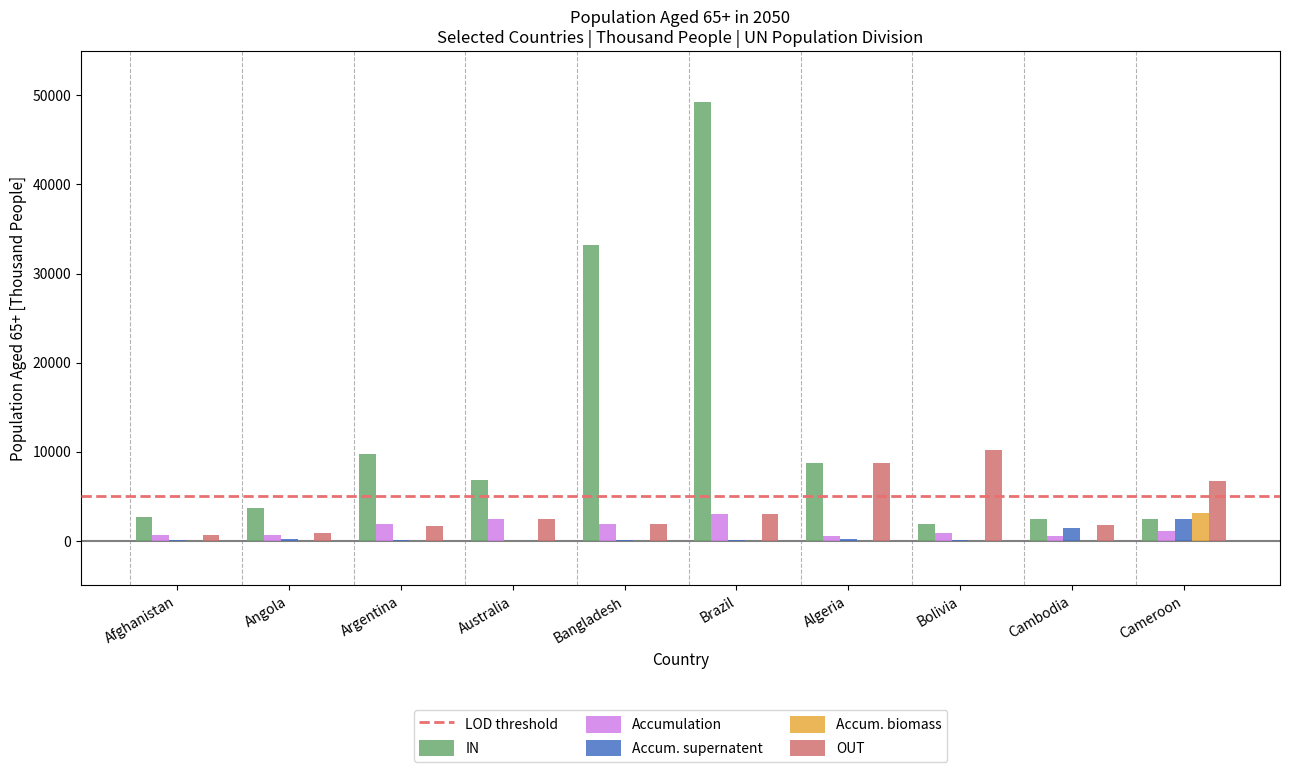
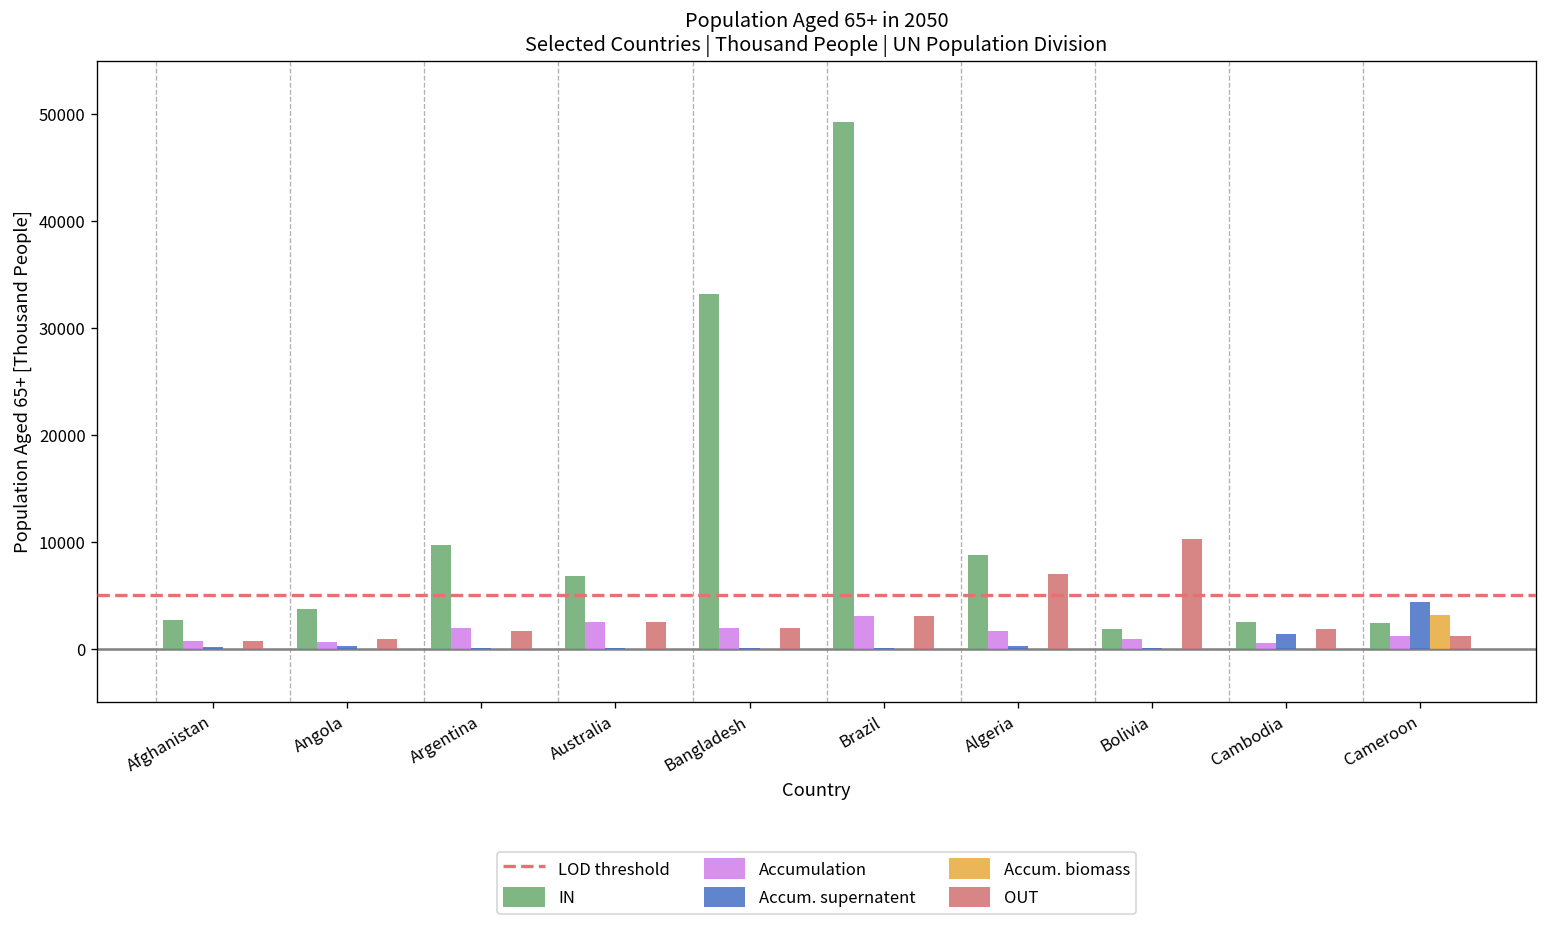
Accumulation, Algeria: 1000 -> 2000
OUT, Algeria: 9000 -> 7000
Accum. supernatent, Cameroon: 2000 -> 4000
OUT, Cameroon: 7000 -> 1000
